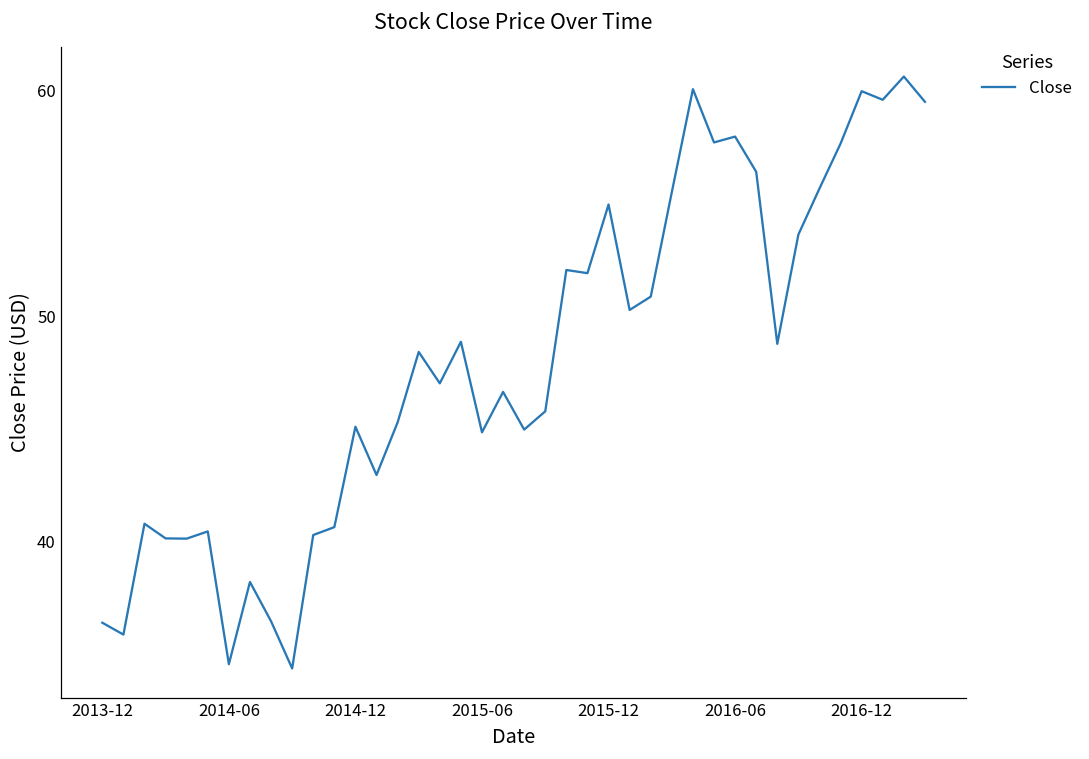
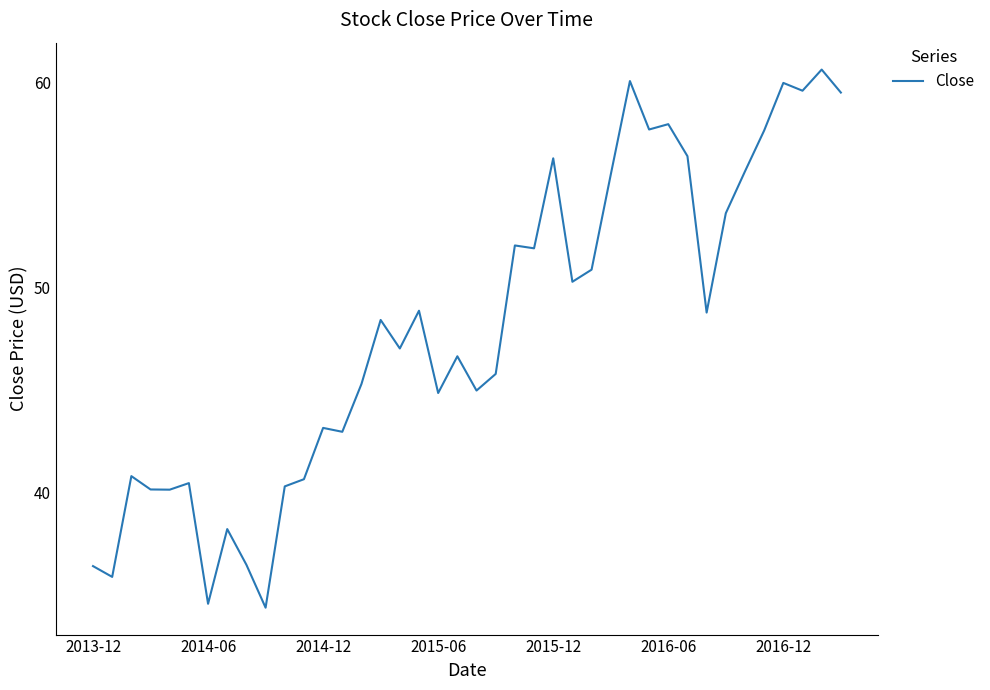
2014-12: 45.1 -> 43.2
2015-12: 54.9 -> 56.3
